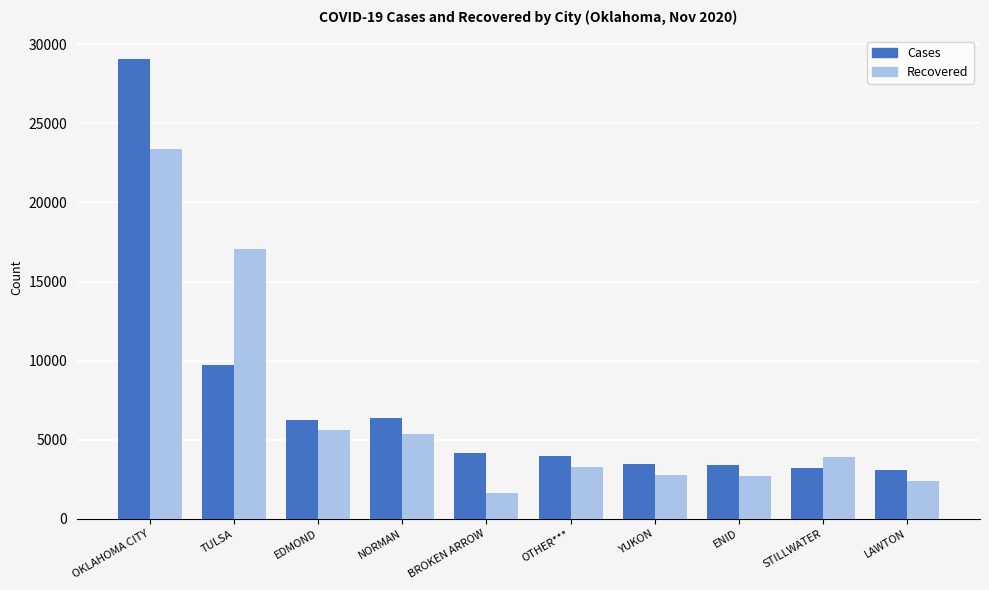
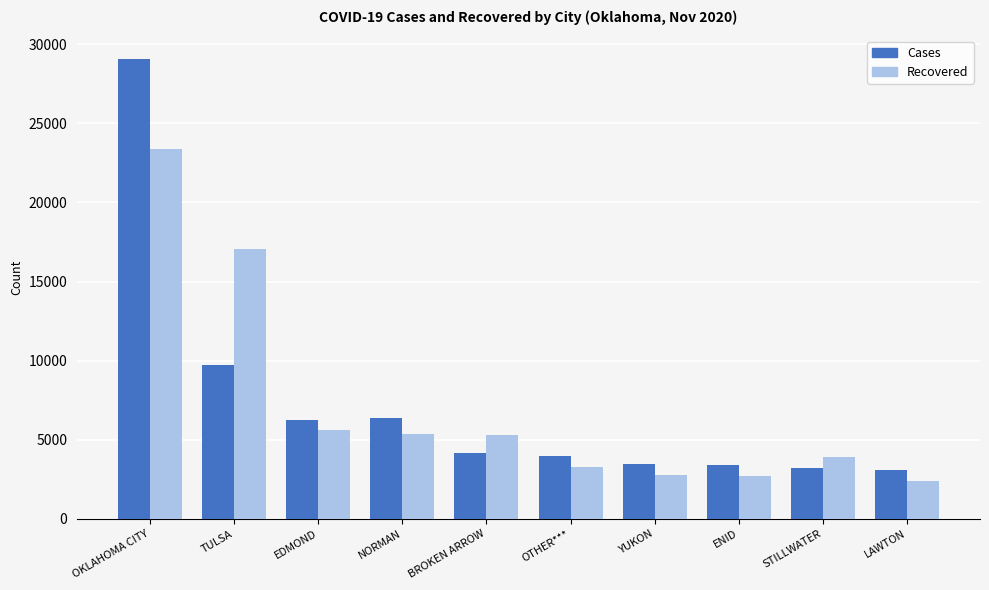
Recovered, BROKEN ARROW: 1600 -> 5300
